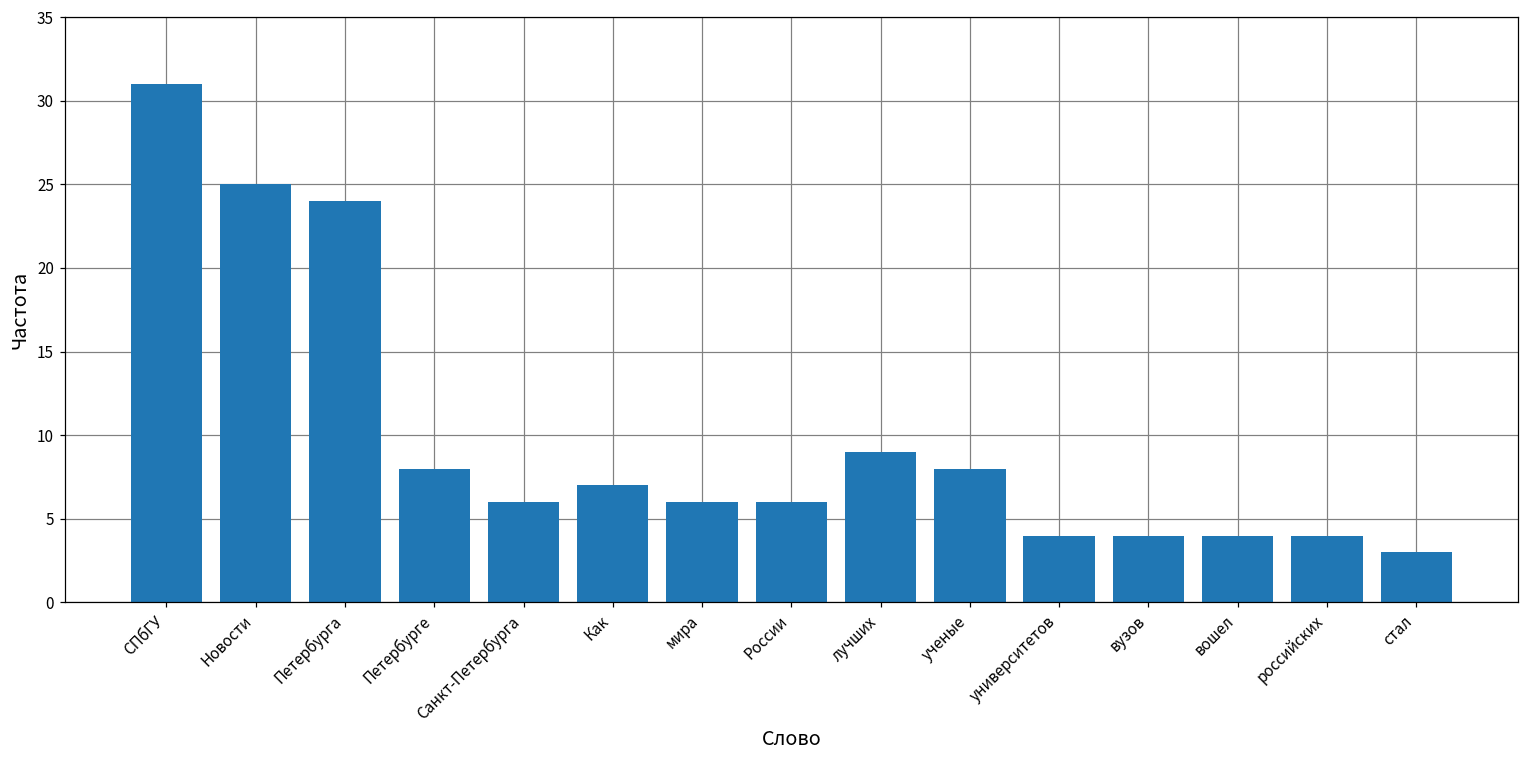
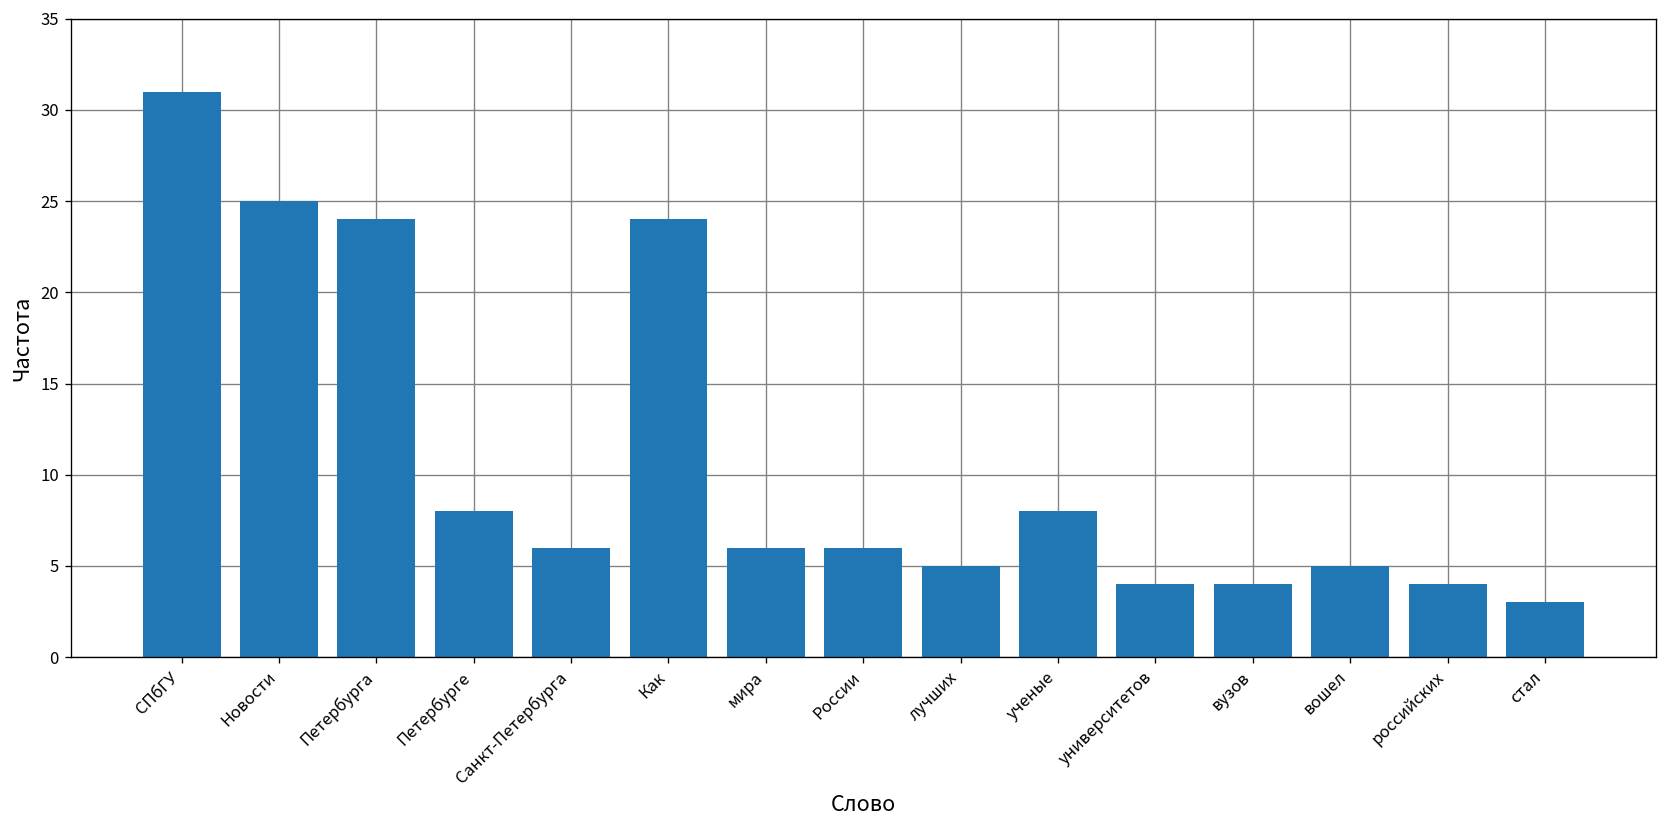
Как: 7 -> 24
лучших: 9 -> 5
вошел: 4 -> 5
